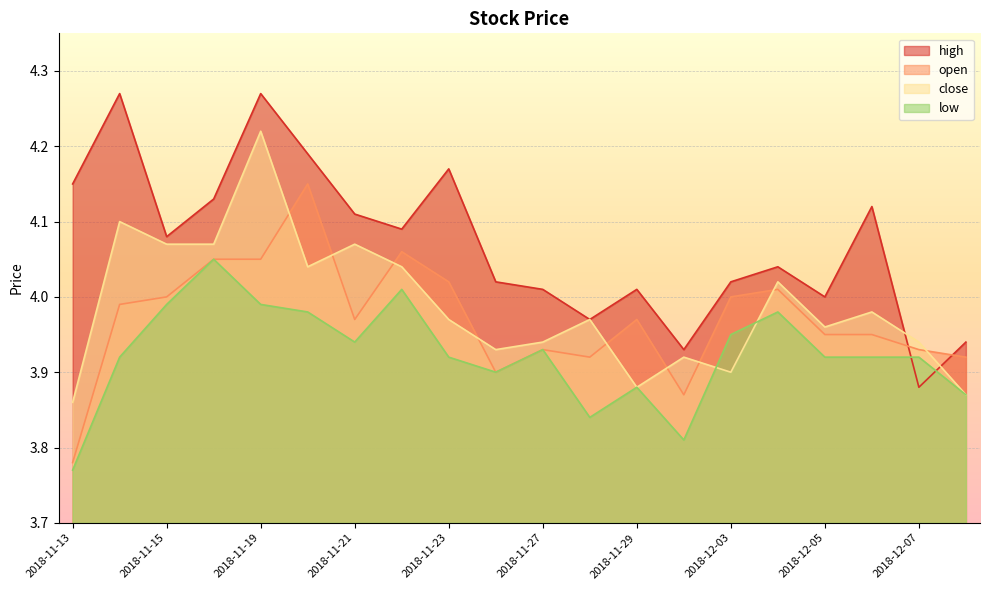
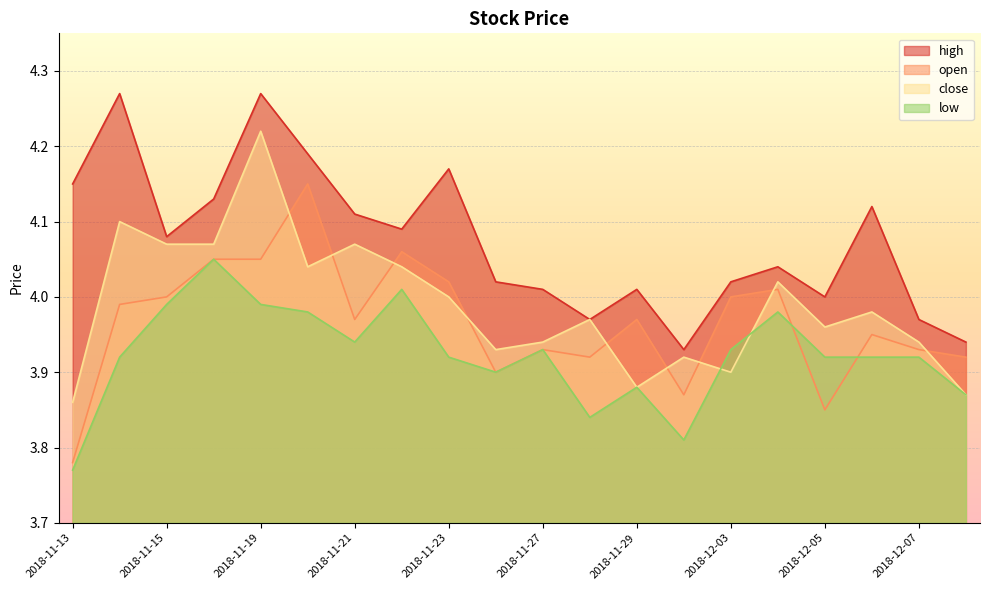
close, 2018-11-23: 3.97 -> 4.00
low, 2018-12-03: 3.95 -> 3.93
open, 2018-12-05: 3.95 -> 3.85
high, 2018-12-07: 3.88 -> 3.97
